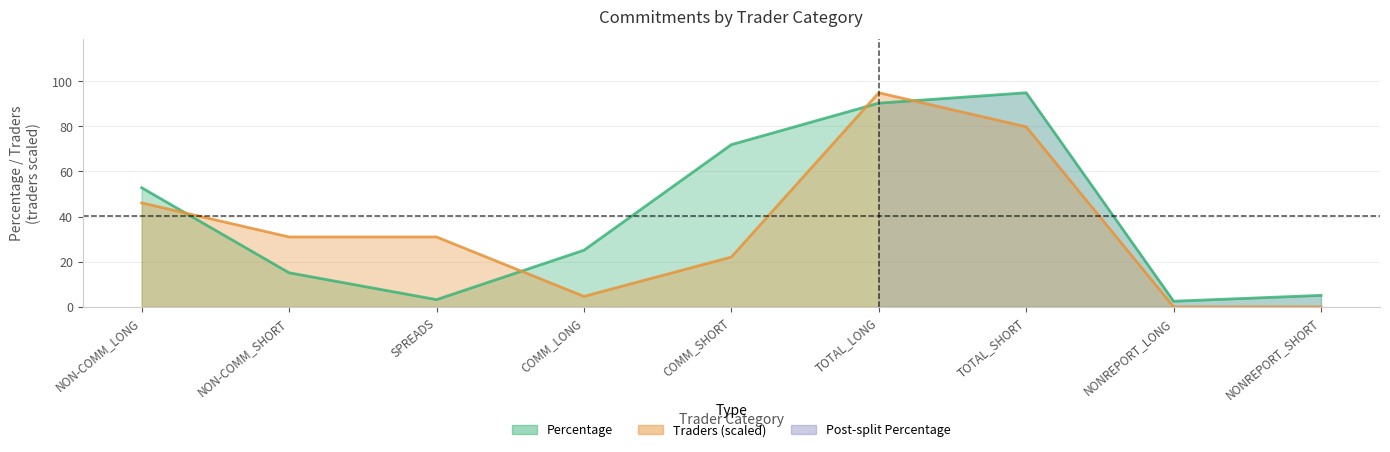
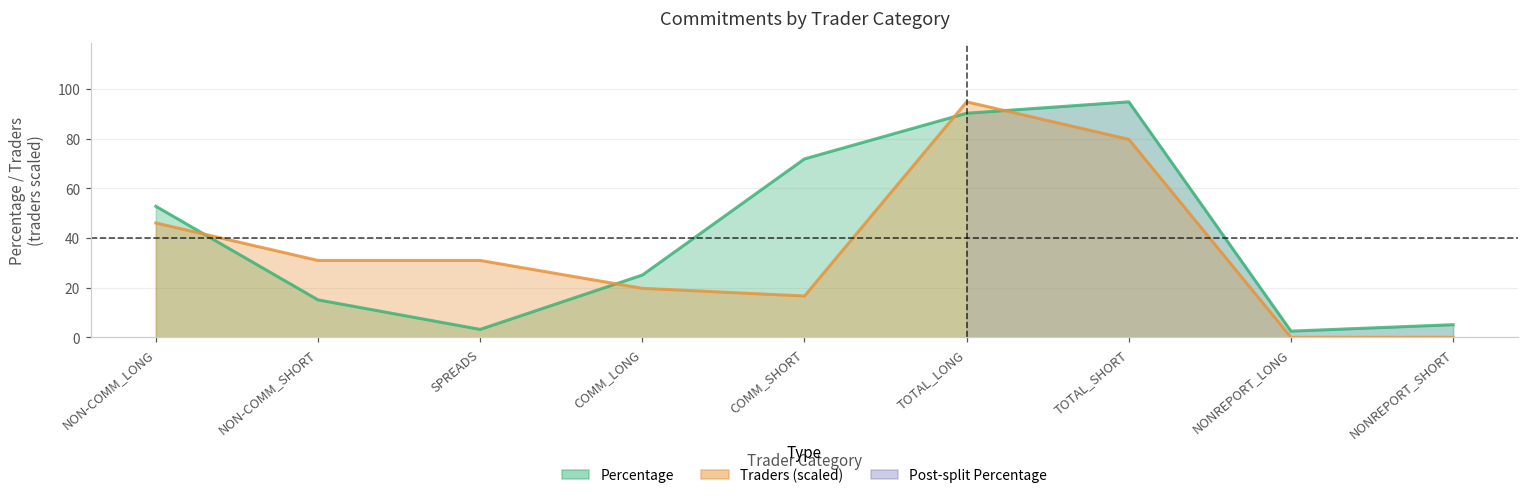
Traders (scaled), COMM_LONG: 5 -> 20
Traders (scaled), COMM_SHORT: 22 -> 17
